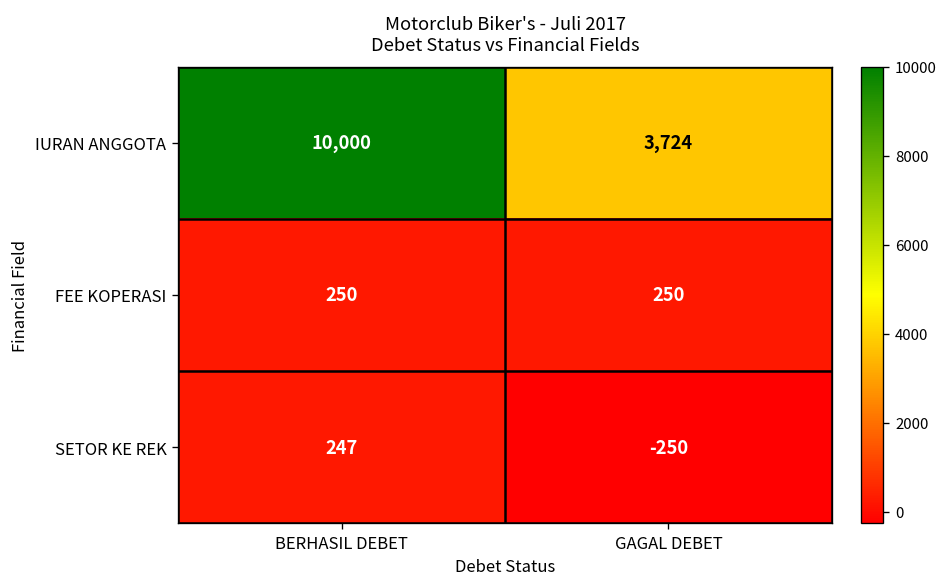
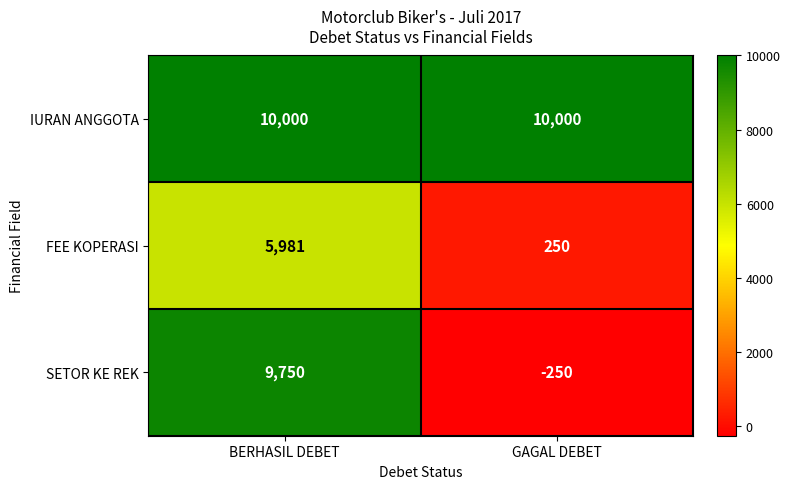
IURAN ANGGOTA, GAGAL DEBET: 3,724 -> 10,000
FEE KOPERASI, BERHASIL DEBET: 250 -> 5,981
SETOR KE REK, BERHASIL DEBET: 247 -> 9,750
